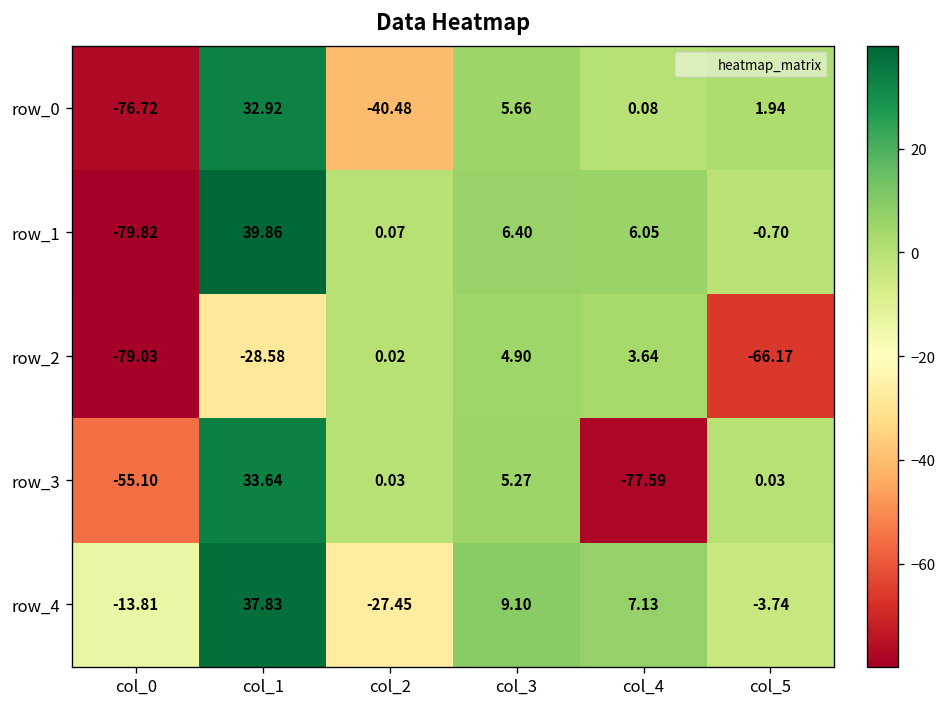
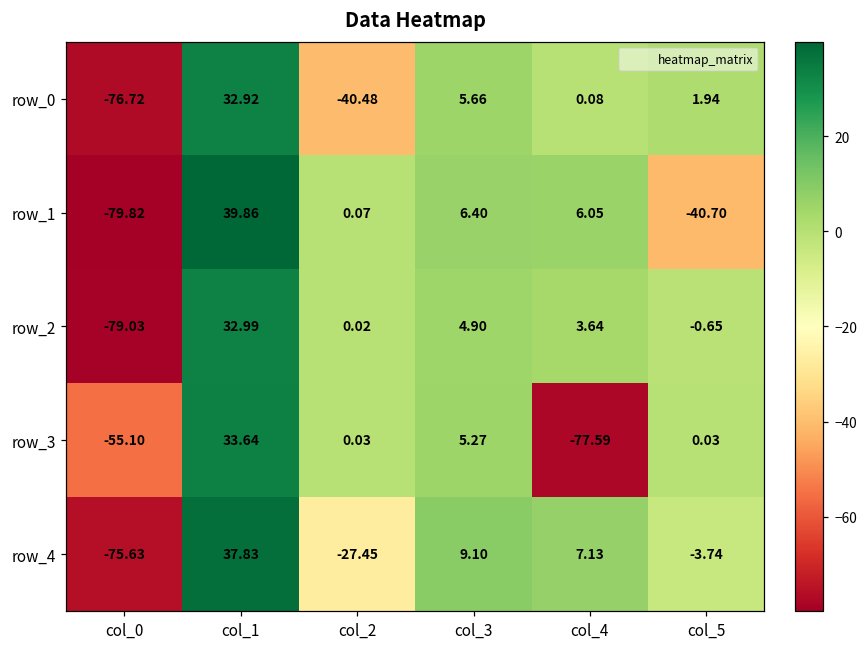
row_1, col_5: -0.70 -> -40.70
row_2, col_1: -28.58 -> 32.99
row_2, col_5: -66.17 -> -0.65
row_4, col_0: -13.81 -> -75.63
